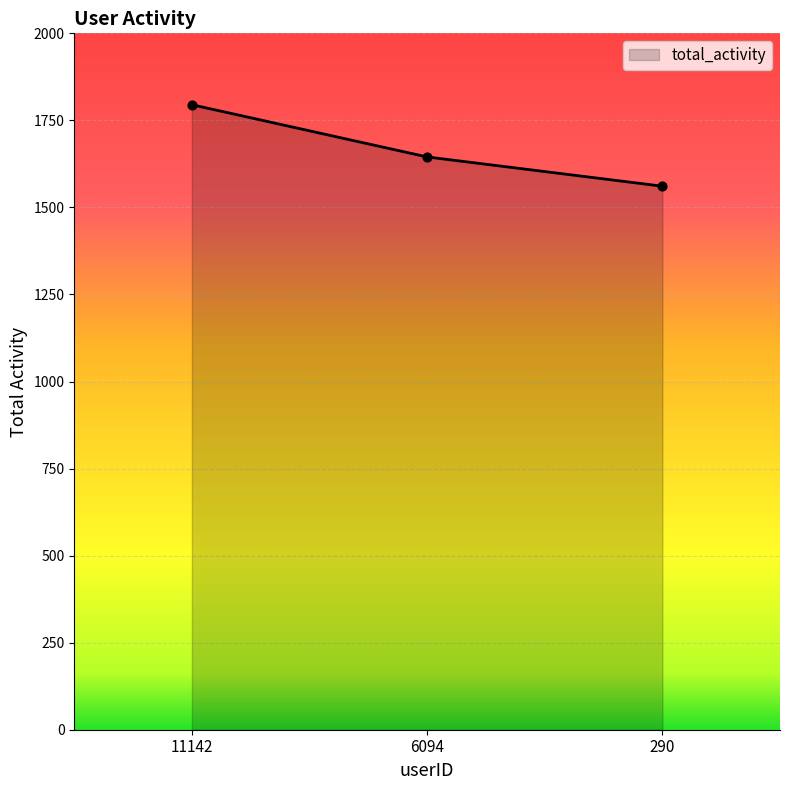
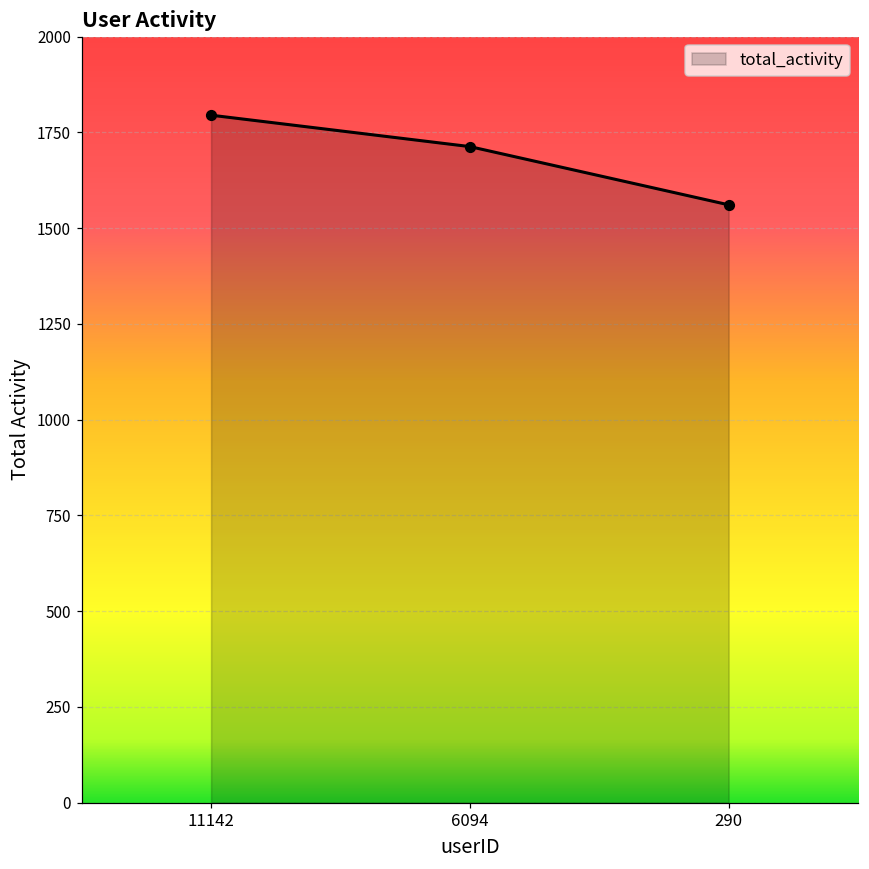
6094: 1650 -> 1710
